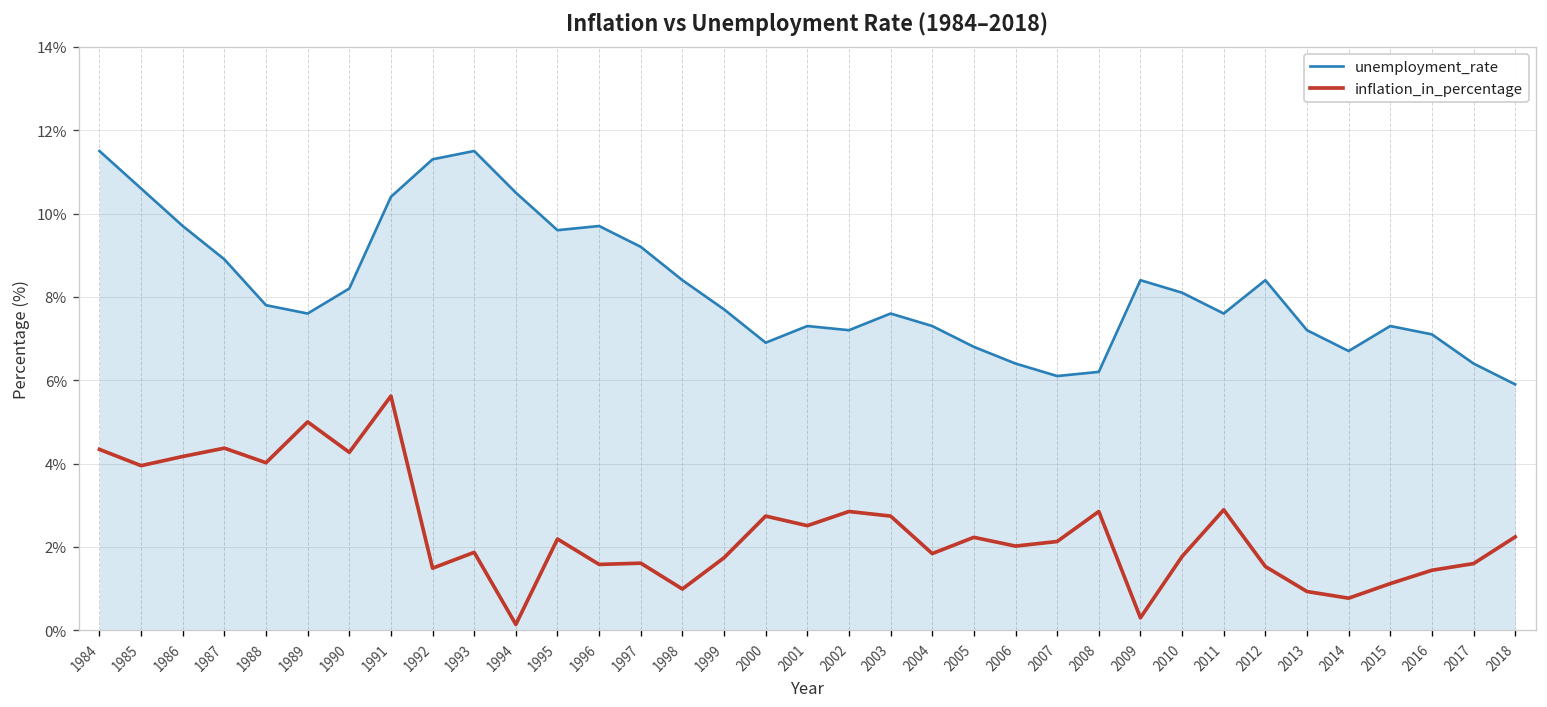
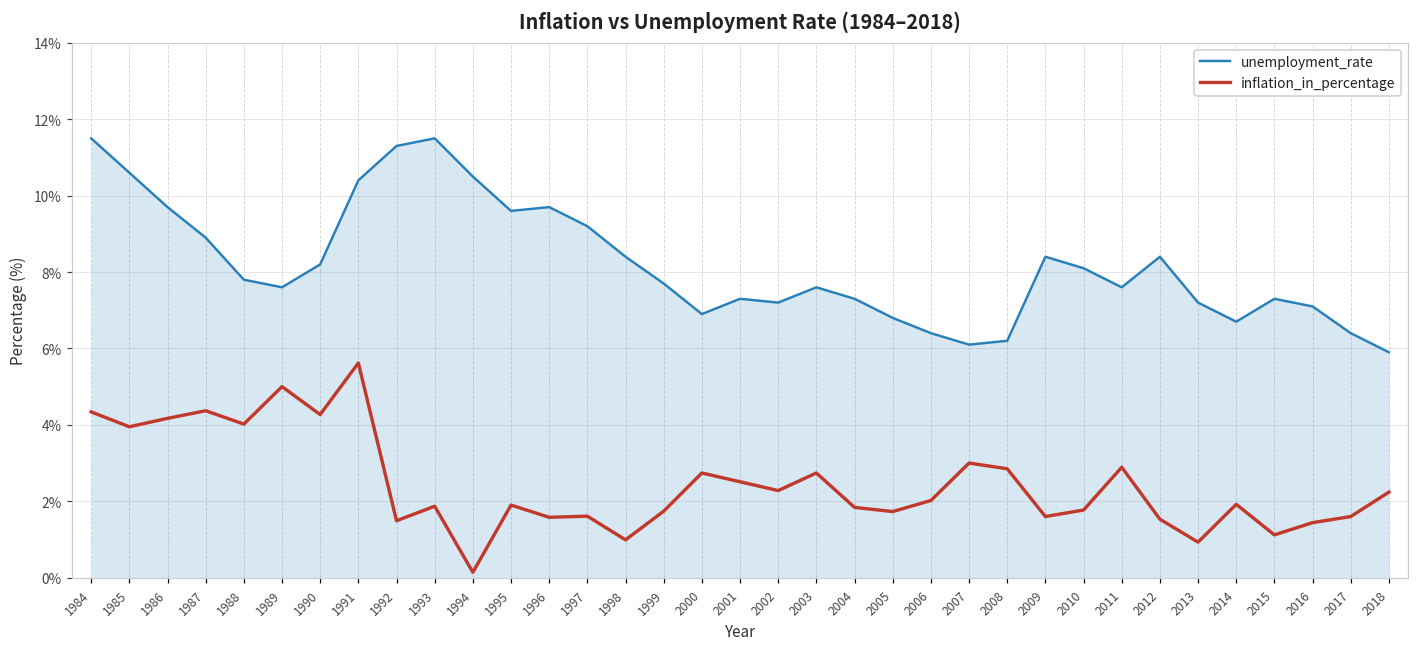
inflation_in_percentage, 1995: 2.2% -> 1.9%
inflation_in_percentage, 2002: 2.9% -> 2.3%
inflation_in_percentage, 2005: 2.2% -> 1.7%
inflation_in_percentage, 2007: 2.1% -> 3.0%
inflation_in_percentage, 2009: 0.3% -> 1.6%
inflation_in_percentage, 2014: 0.8% -> 1.9%
